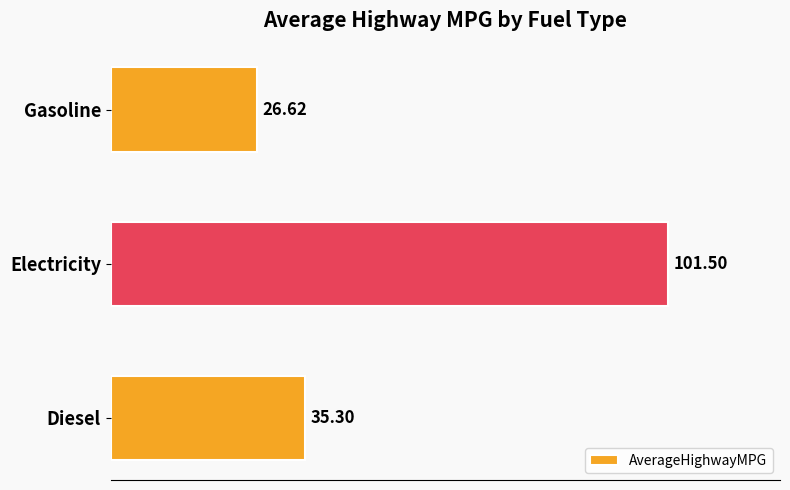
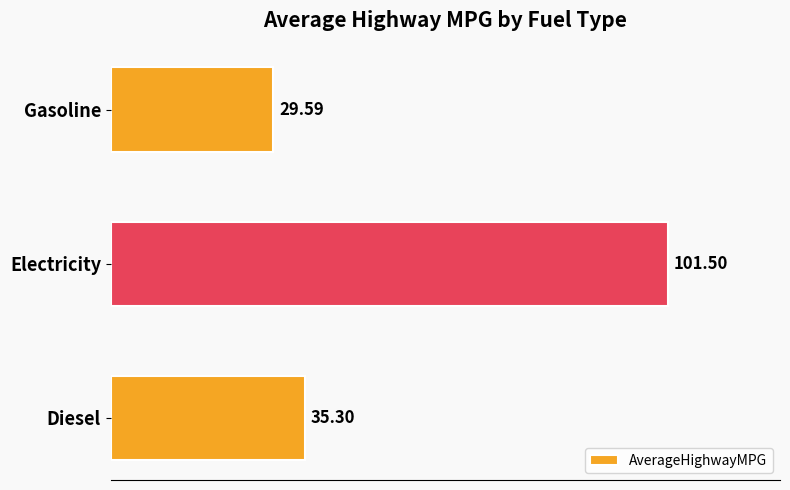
Gasoline: 26.62 -> 29.59
